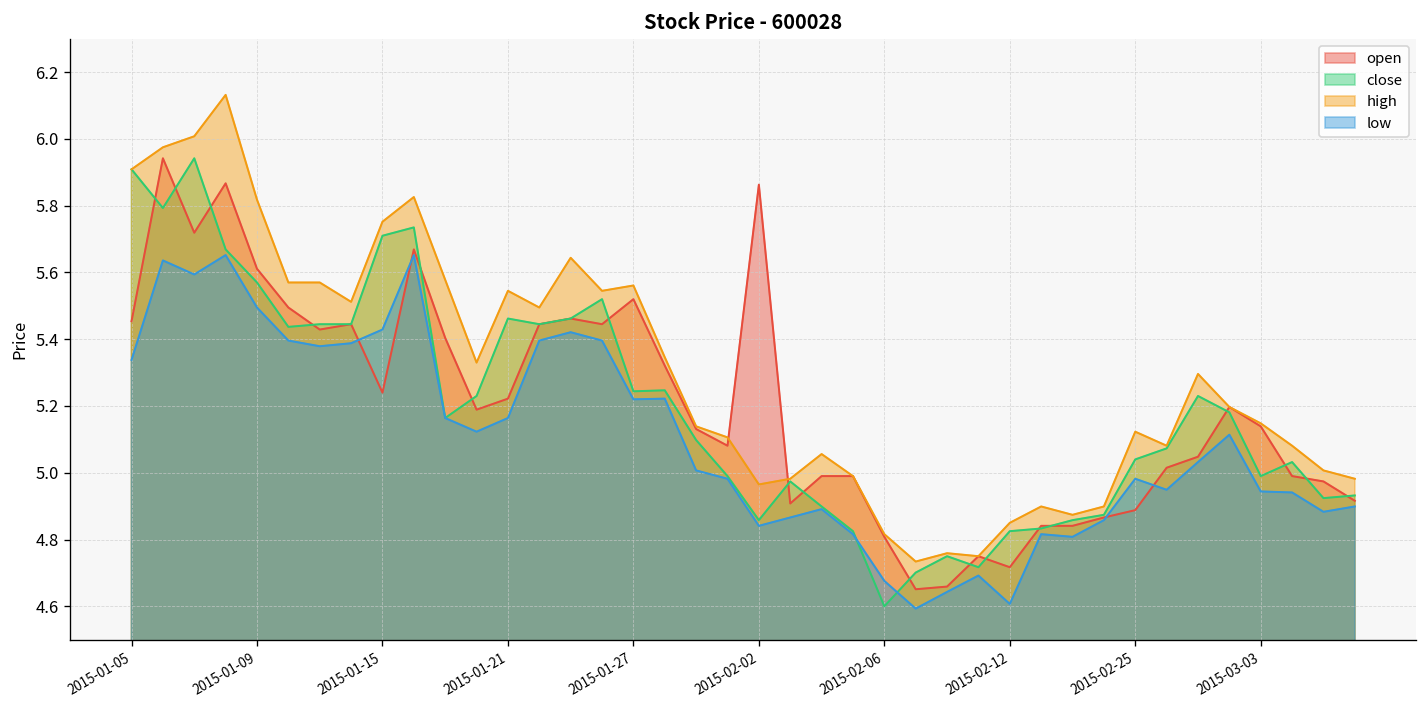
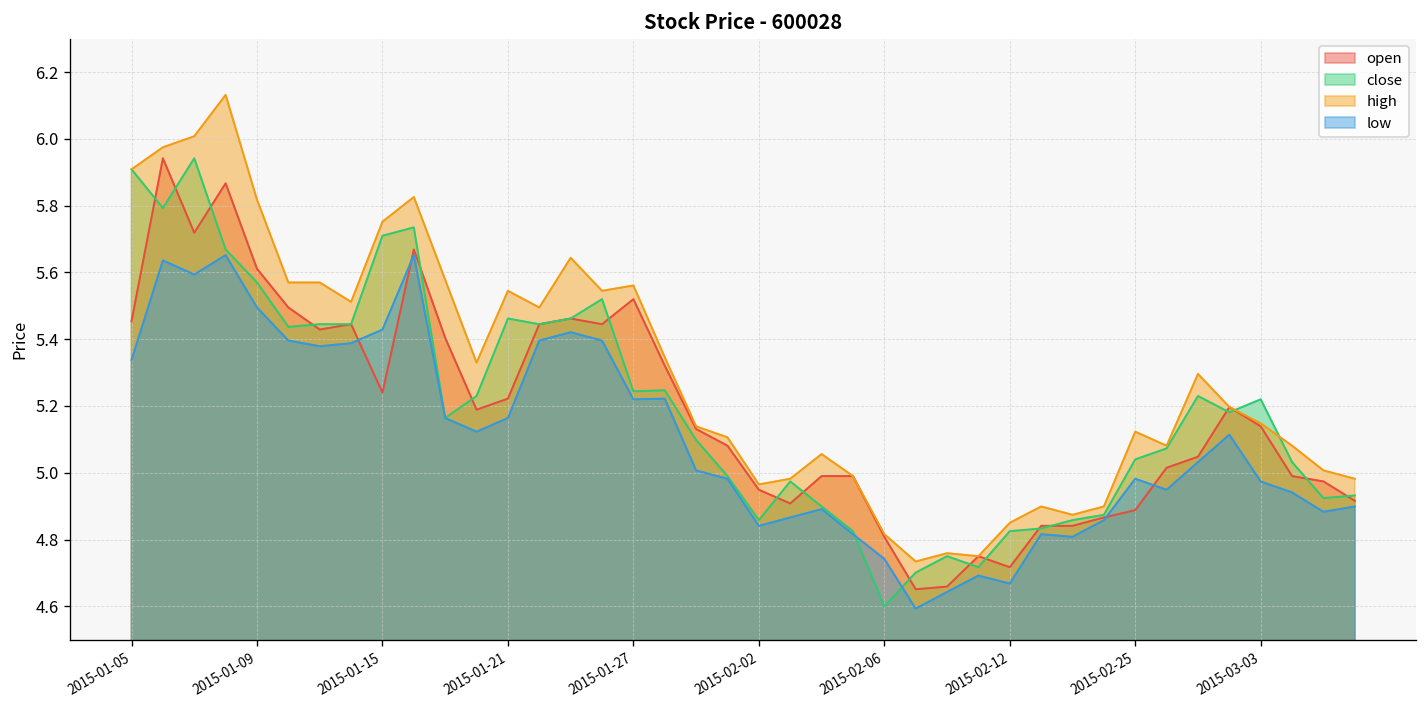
open, 2015-02-02: 5.86 -> 4.95
low, 2015-02-06: 4.68 -> 4.74
low, 2015-02-12: 4.61 -> 4.67
close, 2015-03-03: 4.99 -> 5.22
low, 2015-03-03: 4.94 -> 4.97
